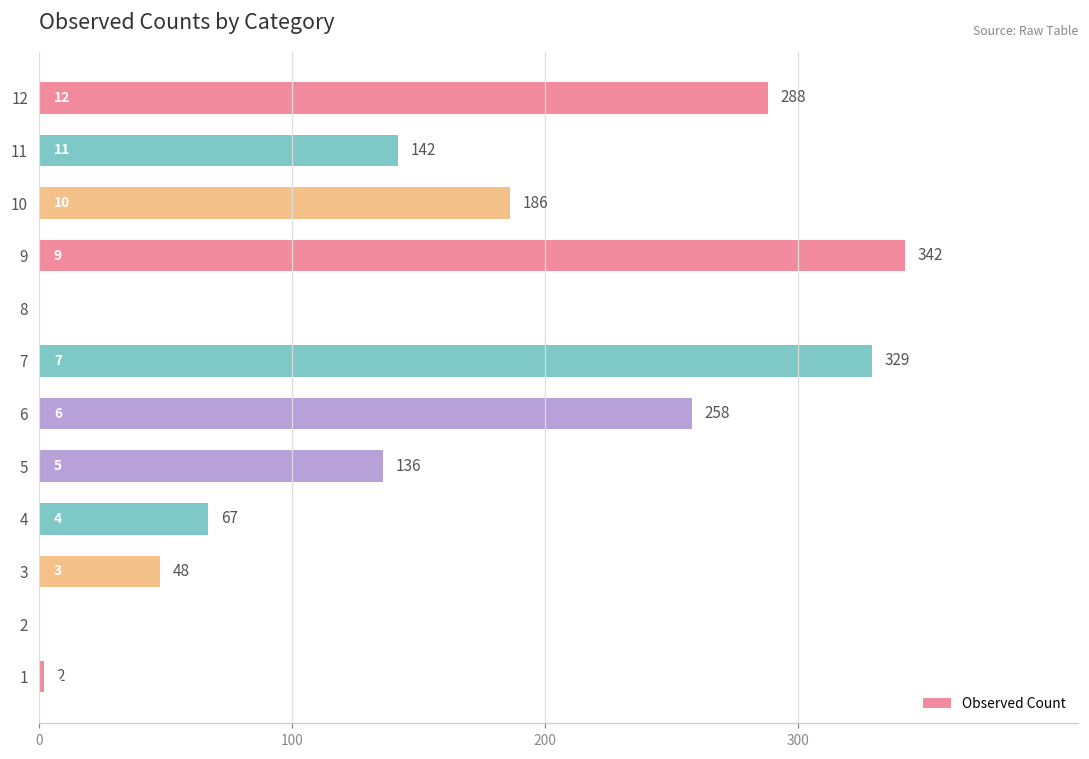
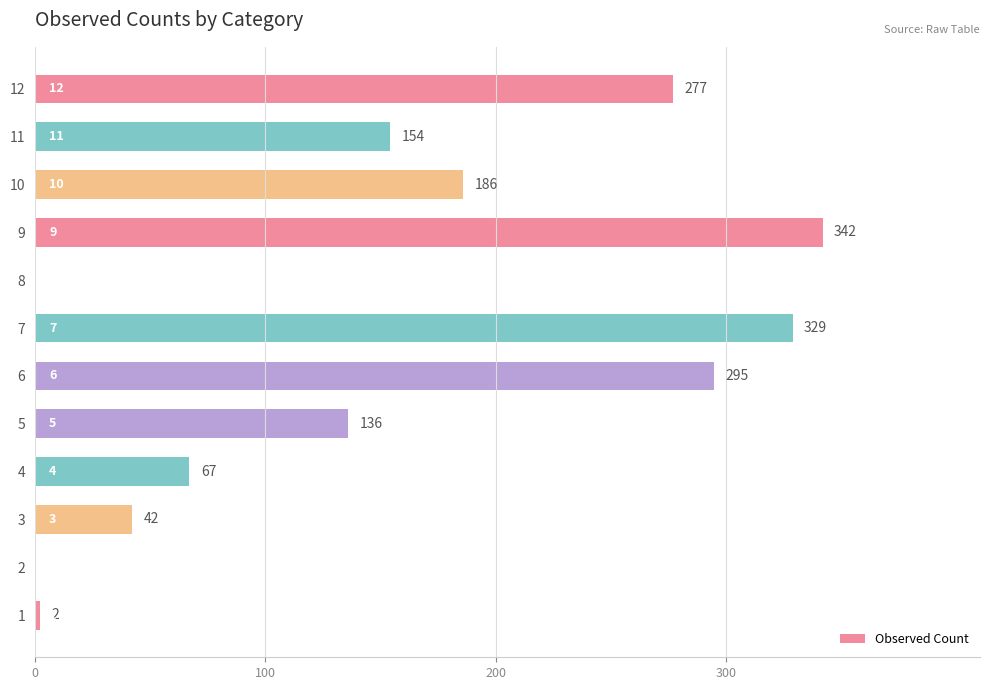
12: 288 -> 277
11: 142 -> 154
6: 258 -> 295
3: 48 -> 42
